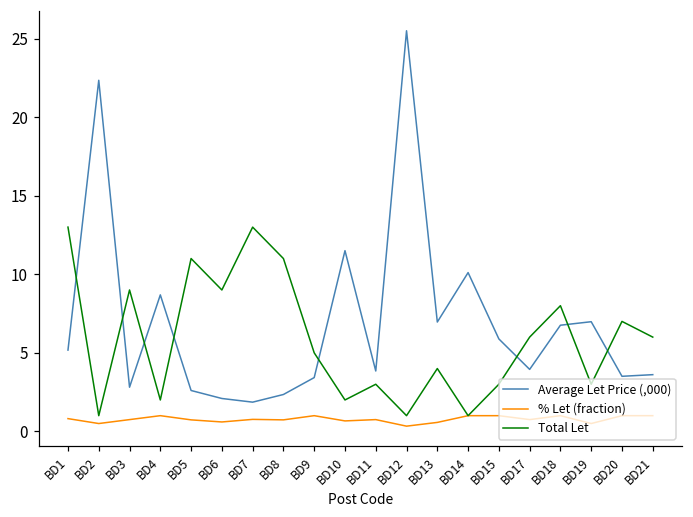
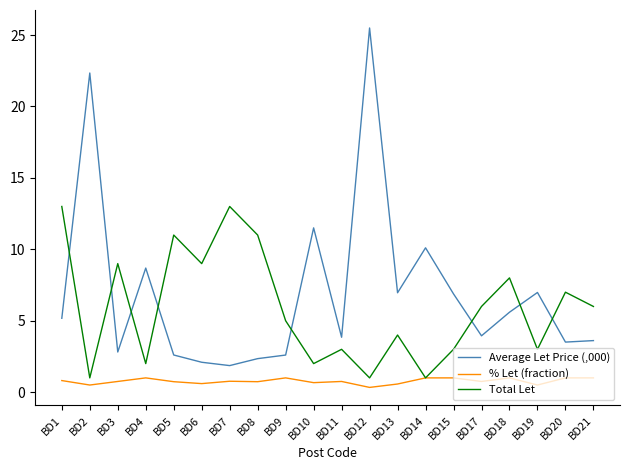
Average Let Price (,000), BD9: 3.4 -> 2.6
Average Let Price (,000), BD15: 5.9 -> 6.9
Average Let Price (,000), BD18: 6.8 -> 5.6
